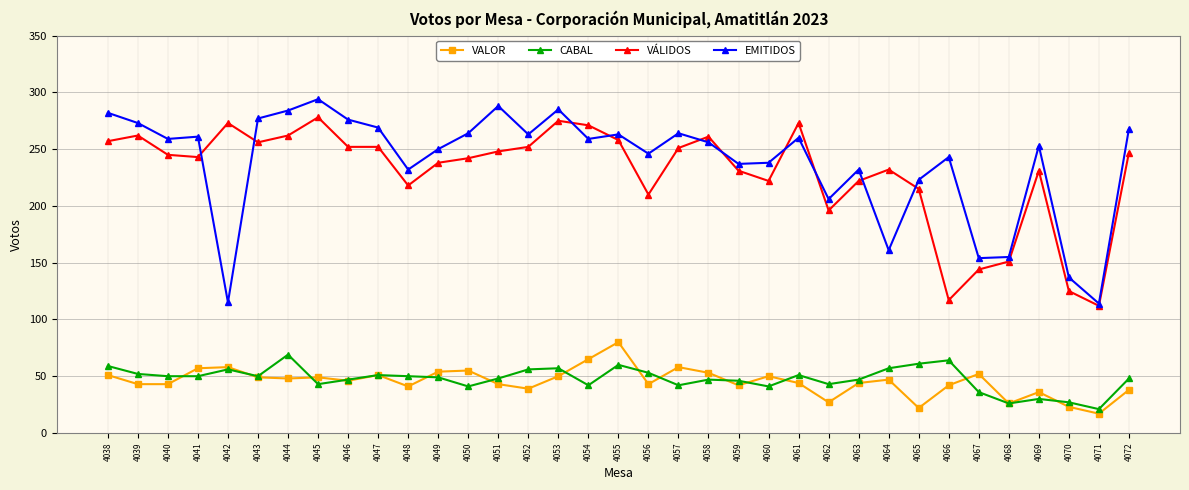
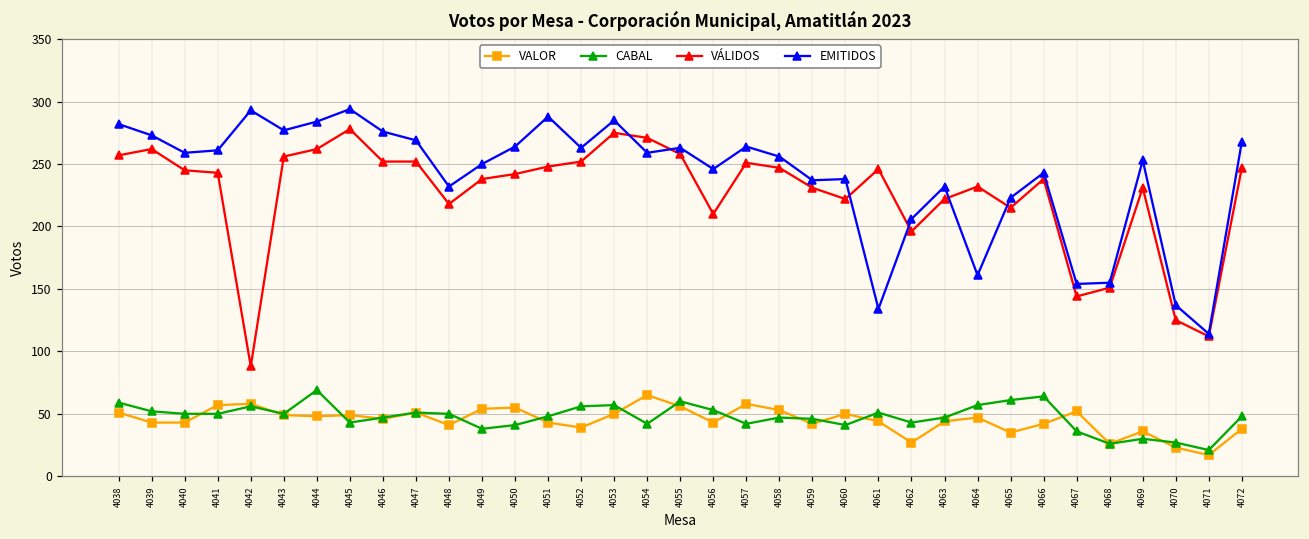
VÁLIDOS, 4042: 273 -> 88
EMITIDOS, 4042: 115 -> 293
CABAL, 4049: 49 -> 38
VALOR, 4055: 80 -> 56
VÁLIDOS, 4058: 261 -> 247
VÁLIDOS, 4061: 273 -> 246
EMITIDOS, 4061: 260 -> 134
VALOR, 4065: 22 -> 35
VÁLIDOS, 4066: 117 -> 238
